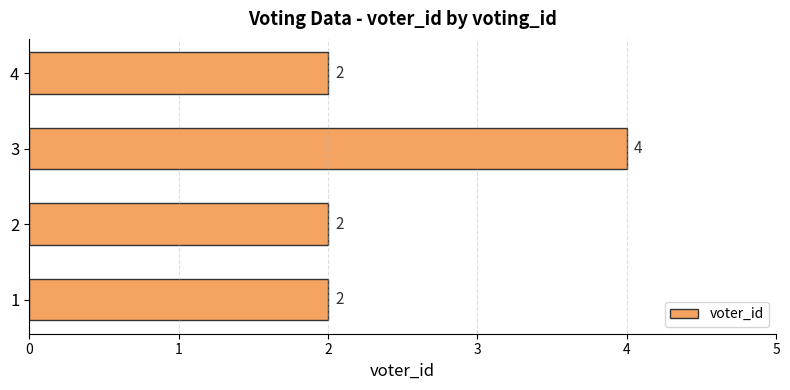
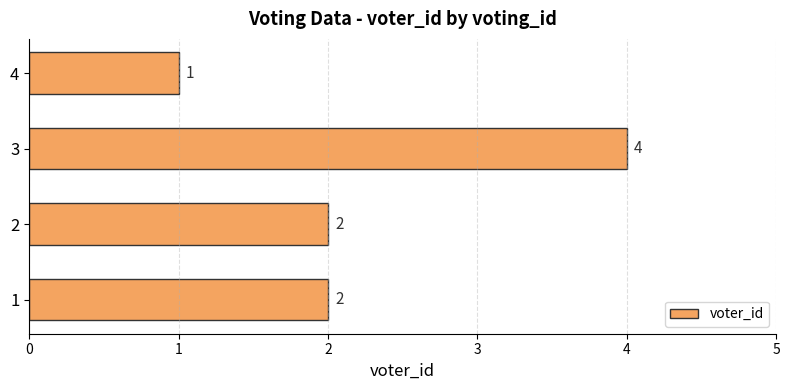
4: 2 -> 1
